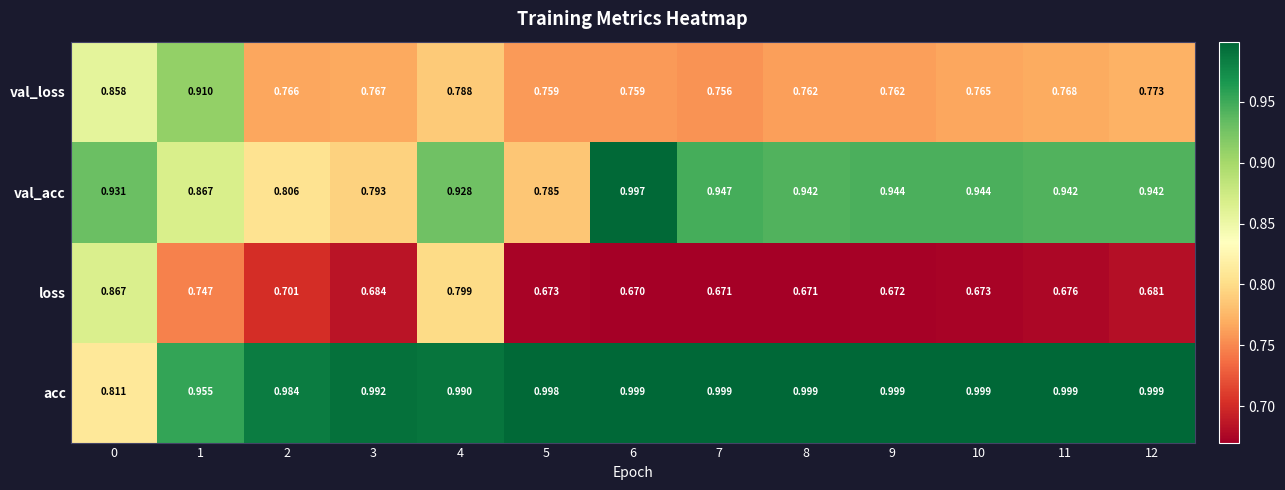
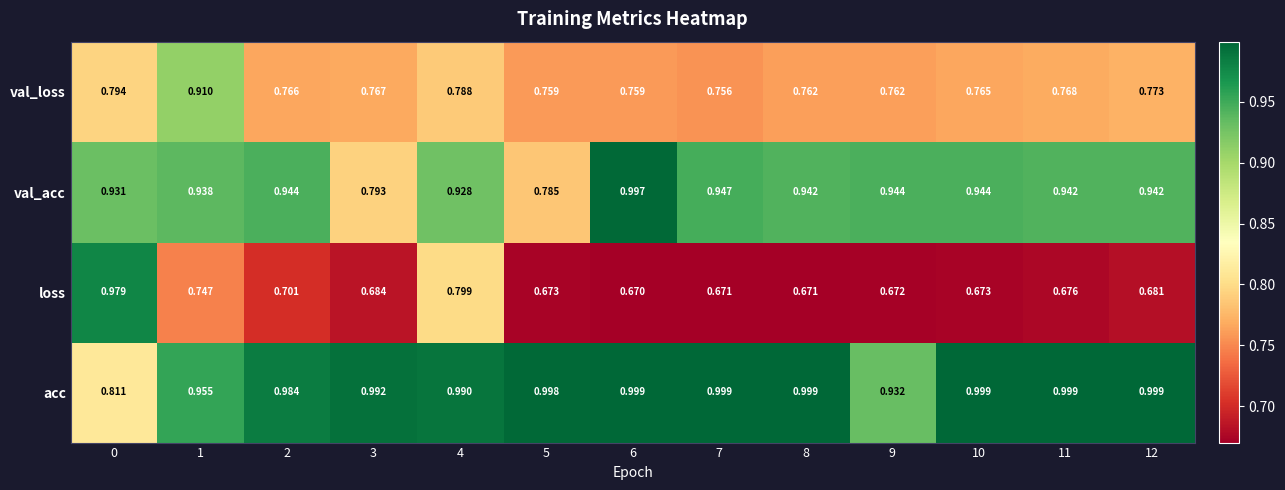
val_loss, 0: 0.858 -> 0.794
val_acc, 1: 0.867 -> 0.938
val_acc, 2: 0.806 -> 0.944
loss, 0: 0.867 -> 0.979
acc, 9: 0.999 -> 0.932
